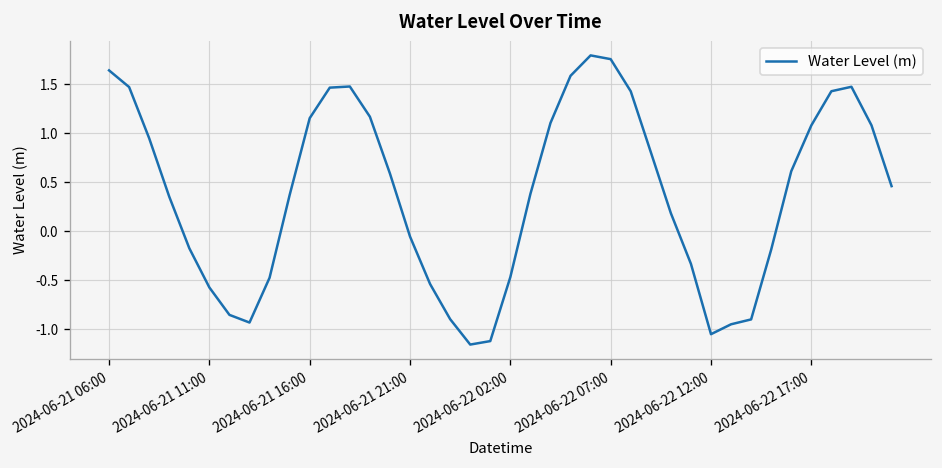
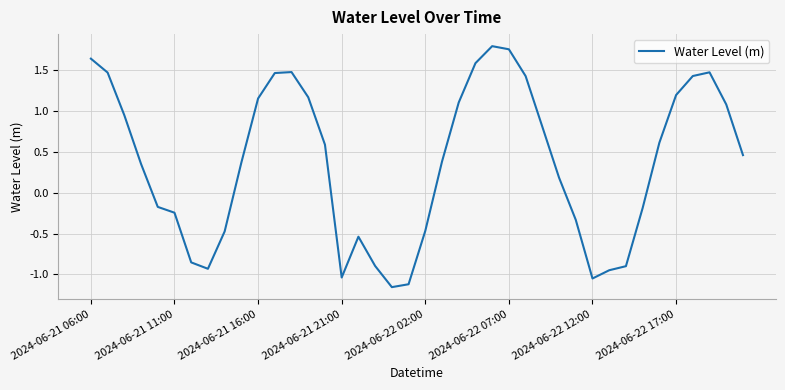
2024-06-21 11:00: -0.6 -> -0.2
2024-06-21 21:00: -0.1 -> -1.0
2024-06-22 17:00: 1.1 -> 1.2
